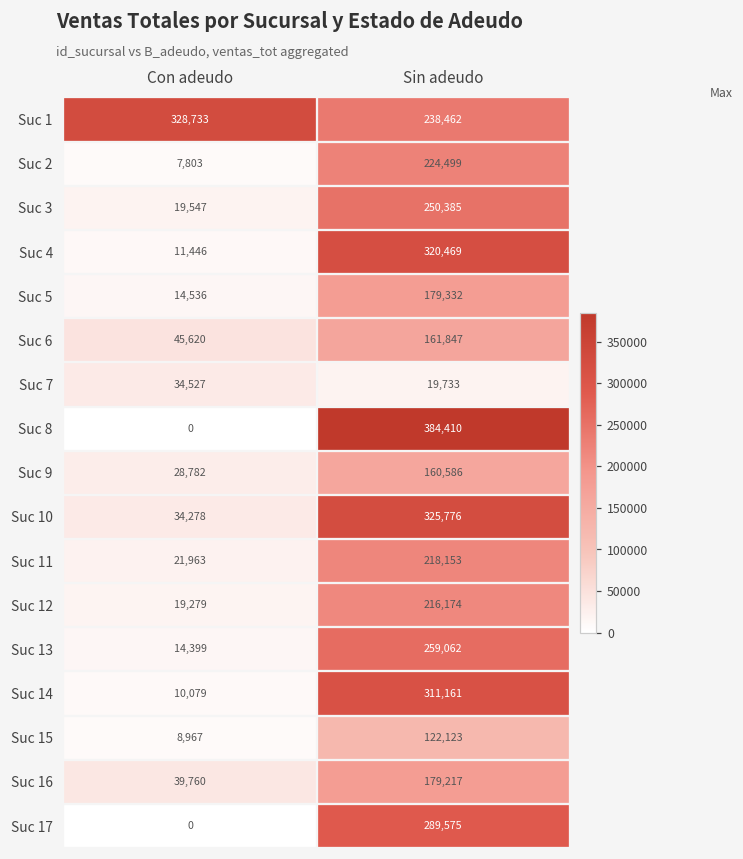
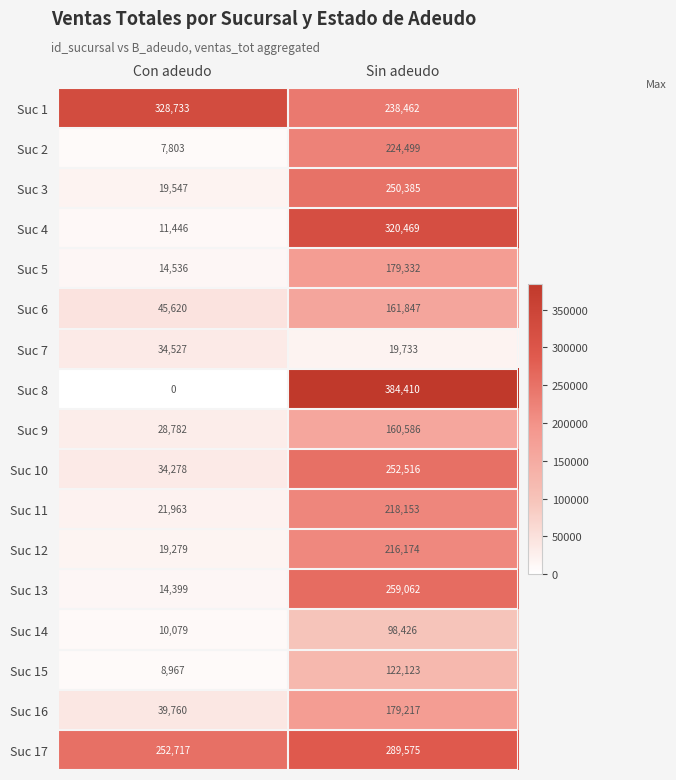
Suc 10, Sin adeudo: 325,776 -> 252,516
Suc 14, Sin adeudo: 311,161 -> 98,426
Suc 17, Con adeudo: 0 -> 252,717
